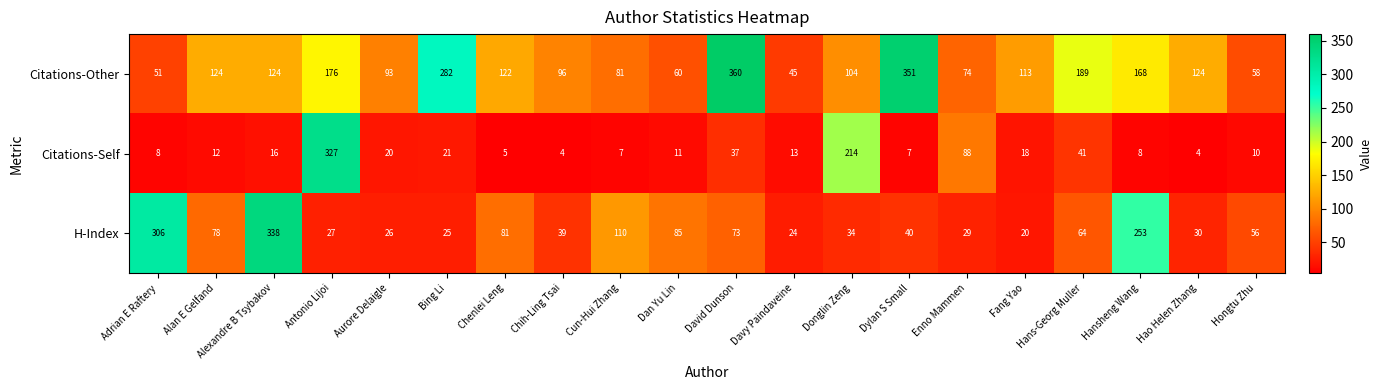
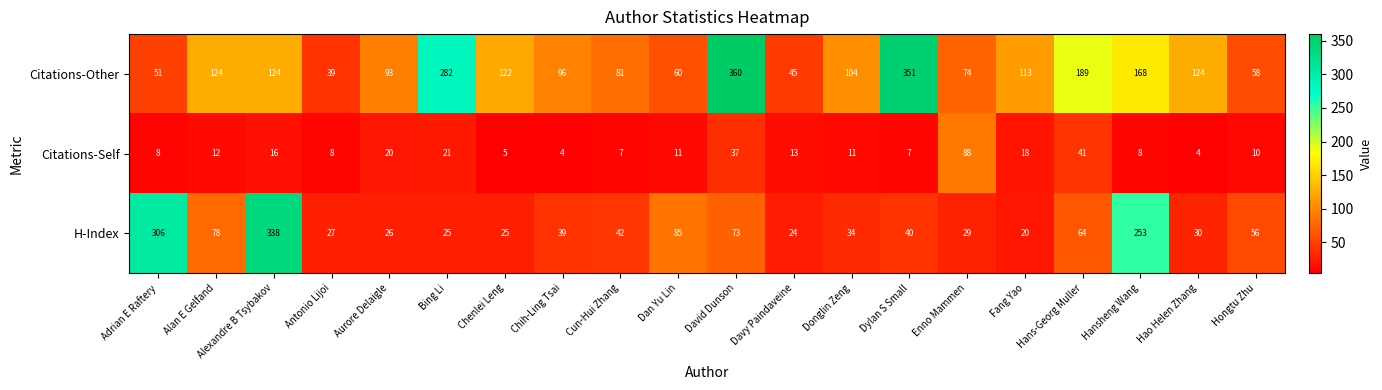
Citations-Other, Antonio Lijoi: 176 -> 39
Citations-Self, Antonio Lijoi: 327 -> 8
Citations-Self, Donglin Zeng: 214 -> 11
H-Index, Chenlei Leng: 81 -> 25
H-Index, Cun-Hui Zhang: 110 -> 42
